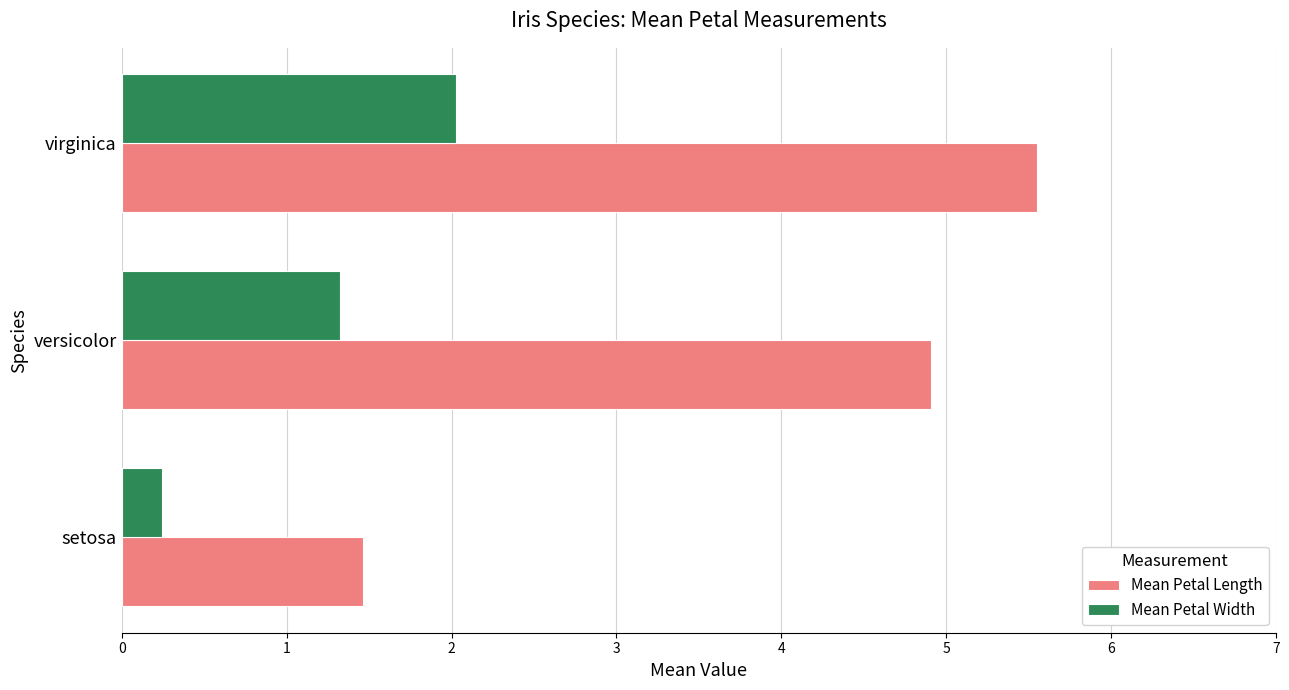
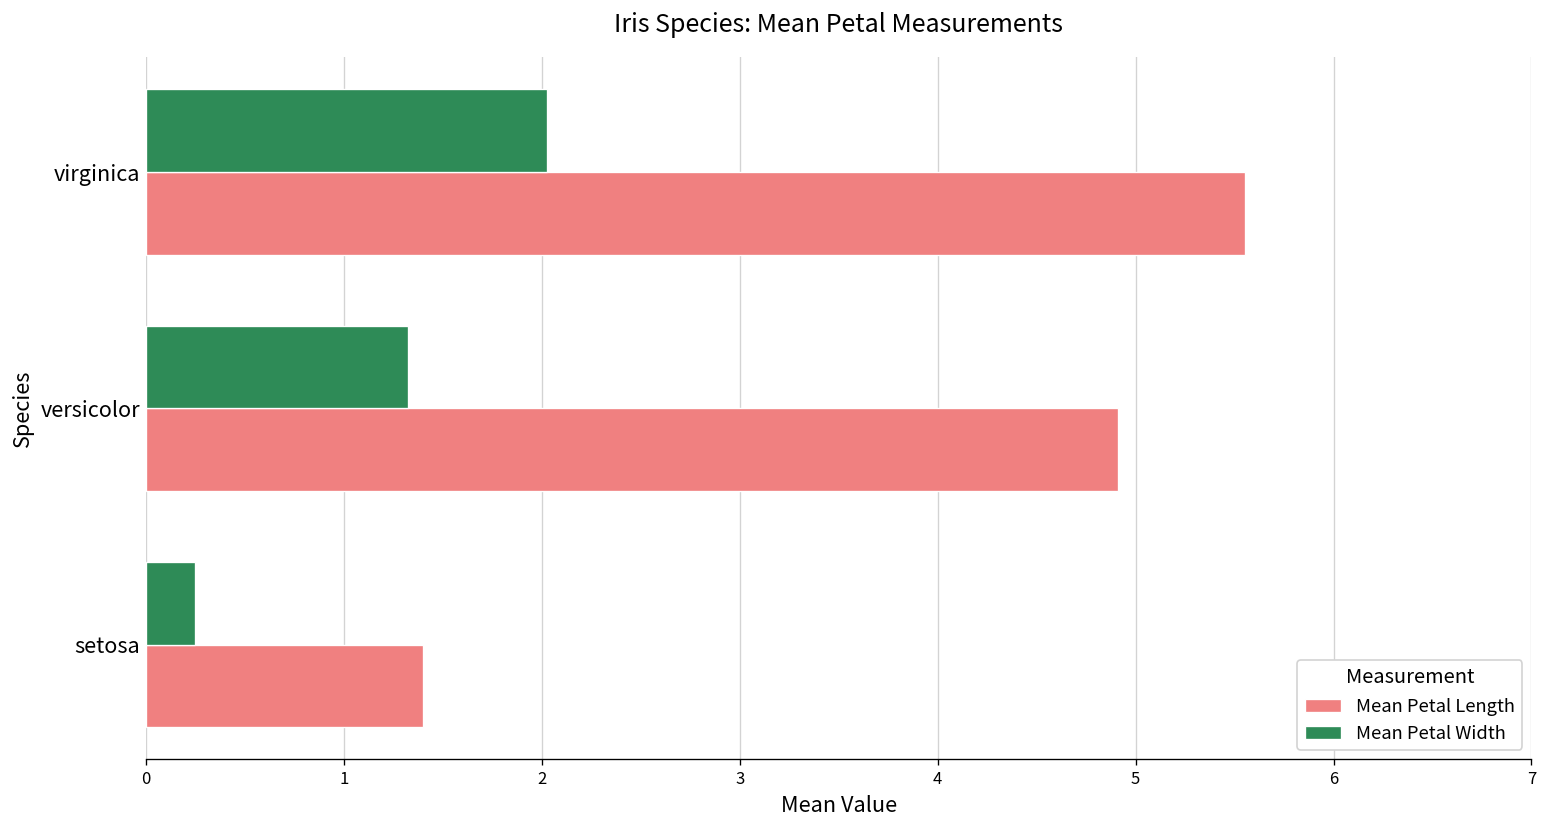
Mean Petal Length, setosa: 1.46 -> 1.40
